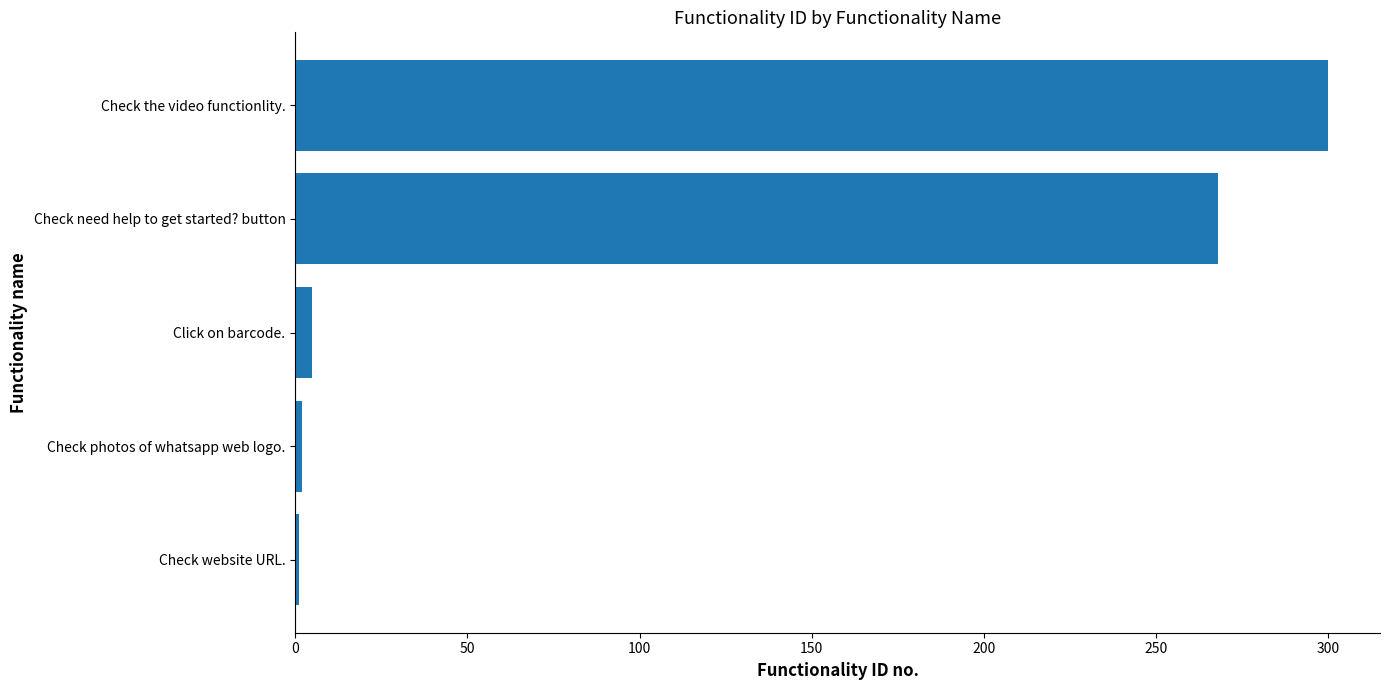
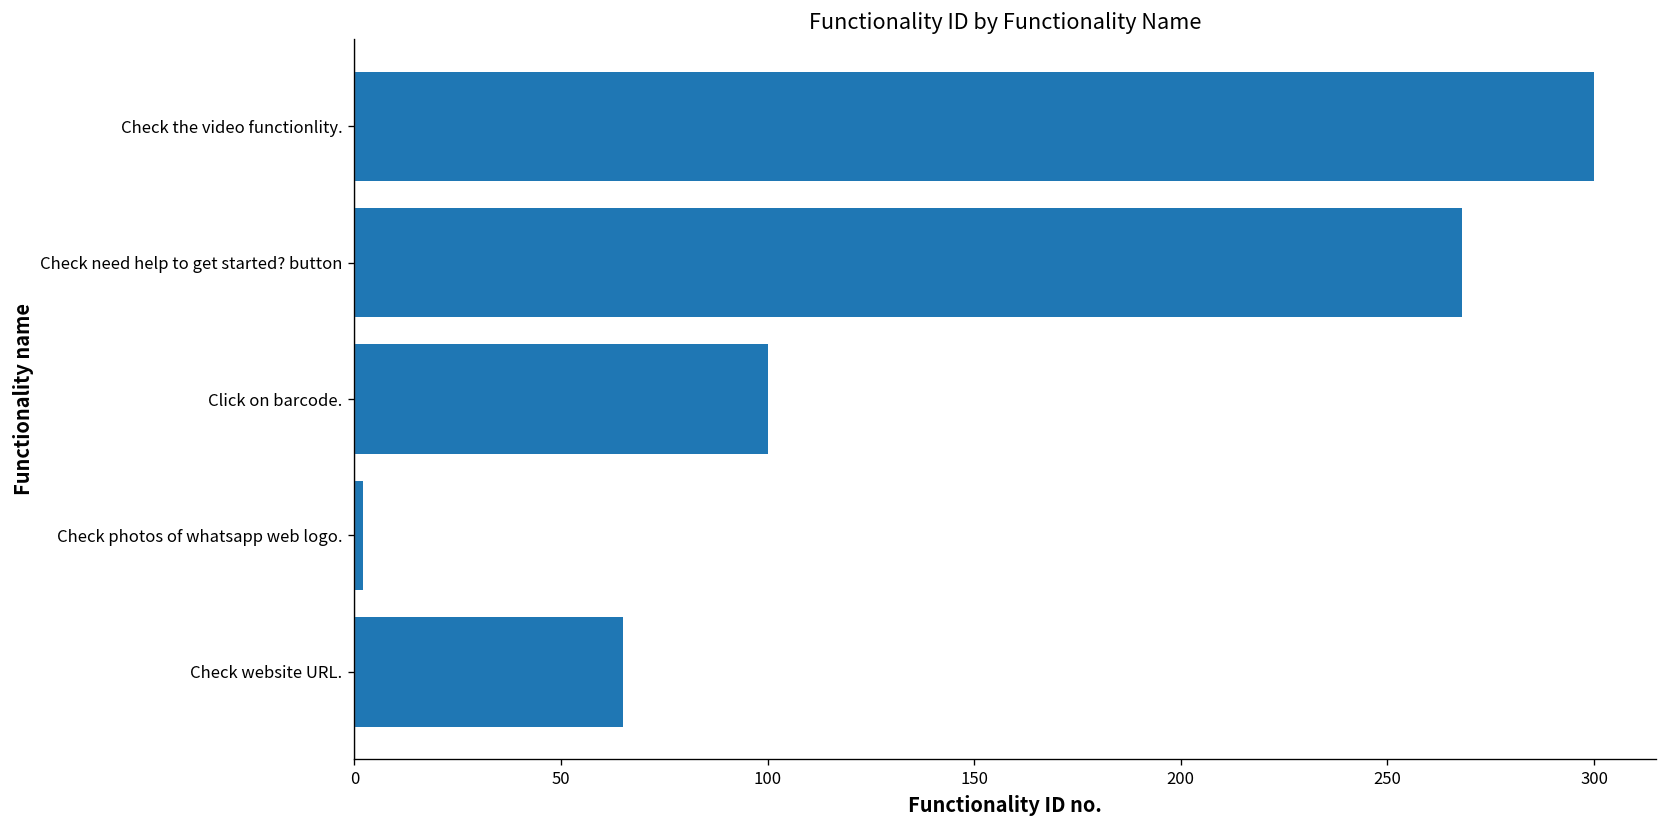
Click on barcode.: 5 -> 100
Check website URL.: 1 -> 65
